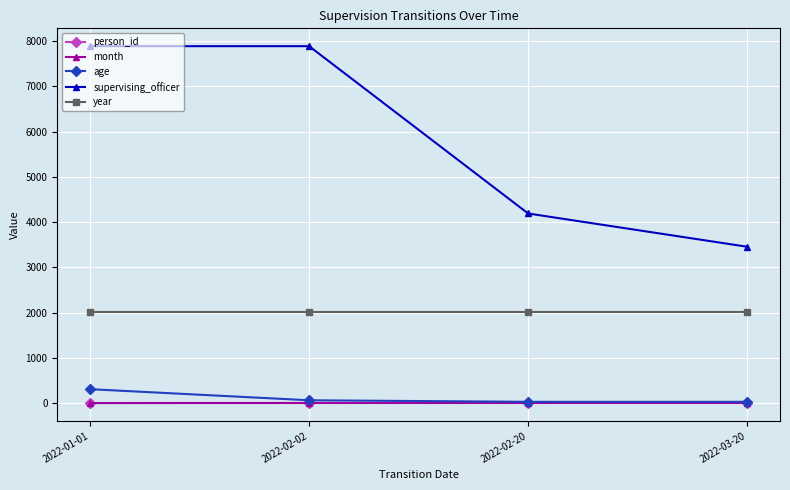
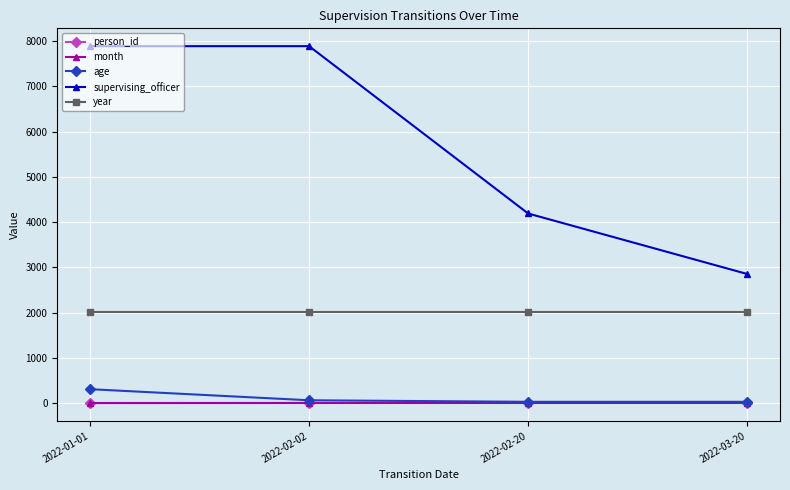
supervising_officer, 2022-03-20: 3500 -> 2900
